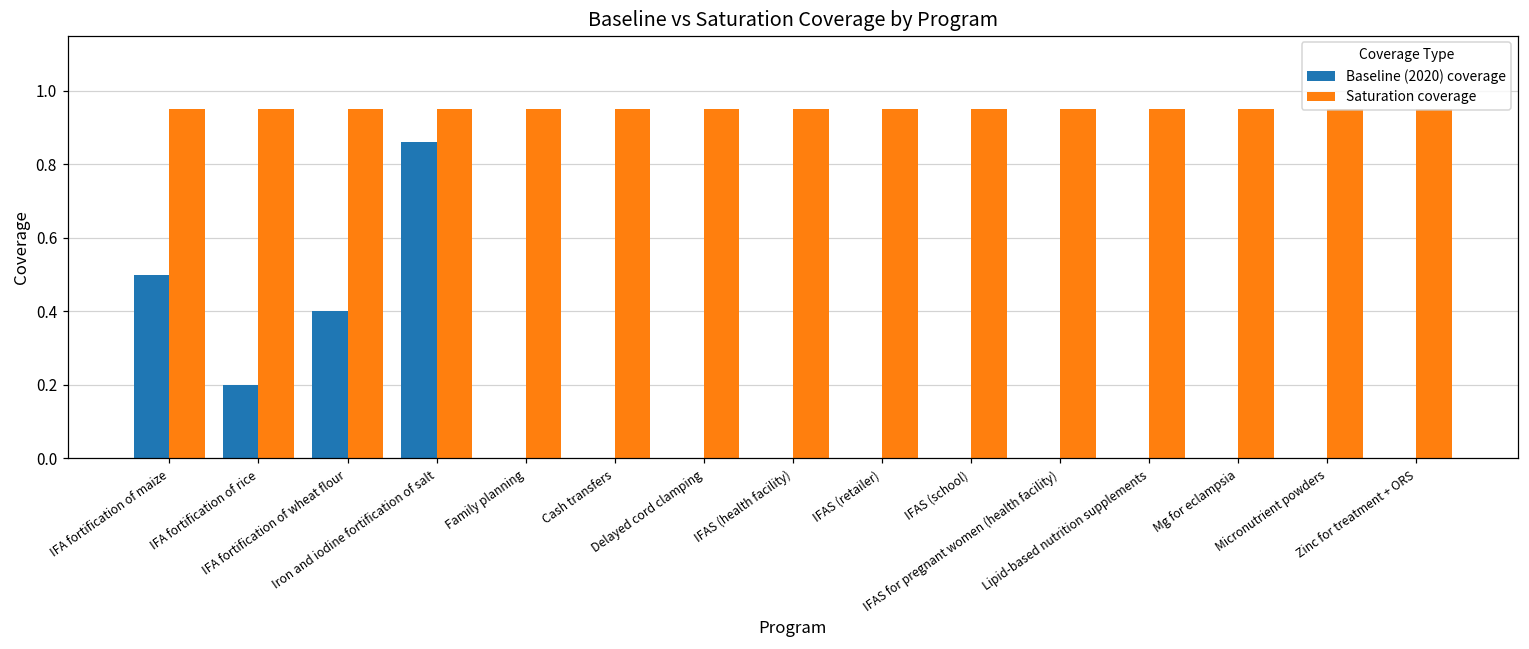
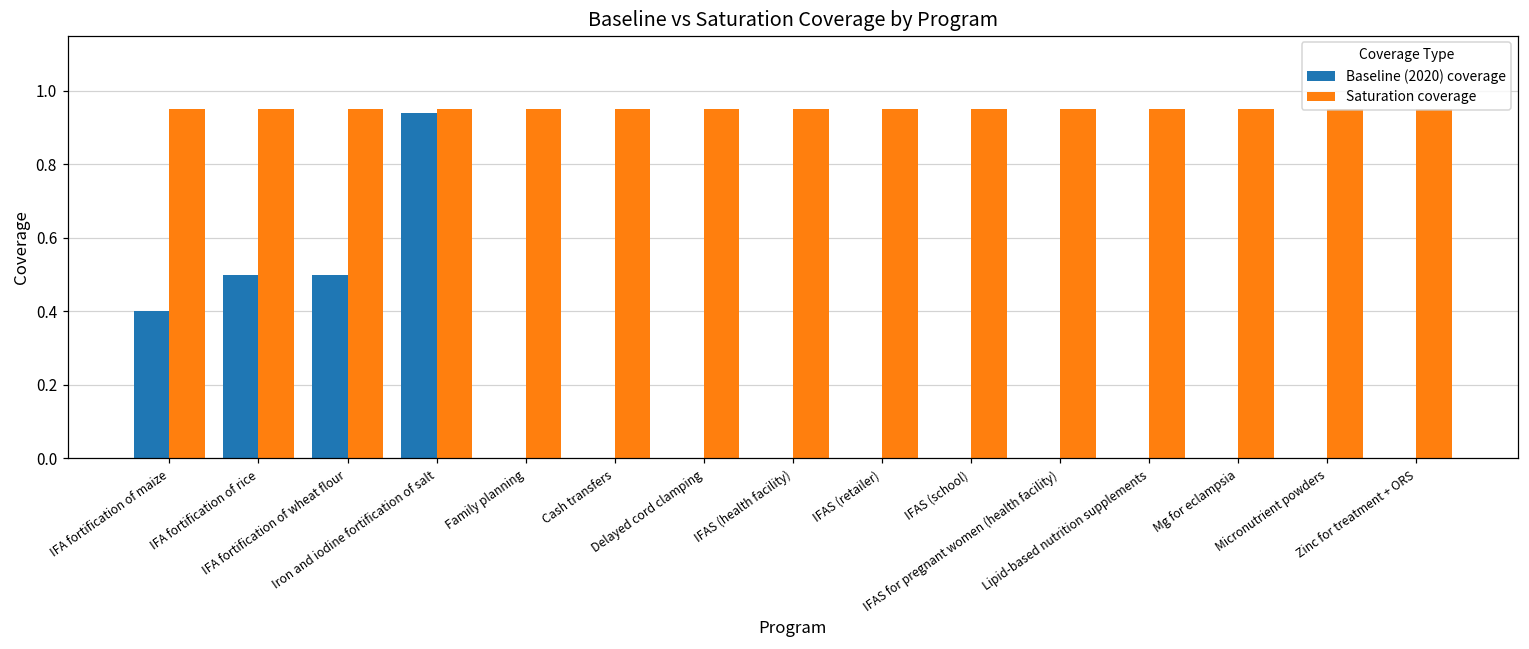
Baseline (2020) coverage, IFA fortification of maize: 0.5 -> 0.4
Baseline (2020) coverage, IFA fortification of rice: 0.2 -> 0.5
Baseline (2020) coverage, IFA fortification of wheat flour: 0.4 -> 0.5
Baseline (2020) coverage, Iron and iodine fortification of salt: 0.86 -> 0.94
